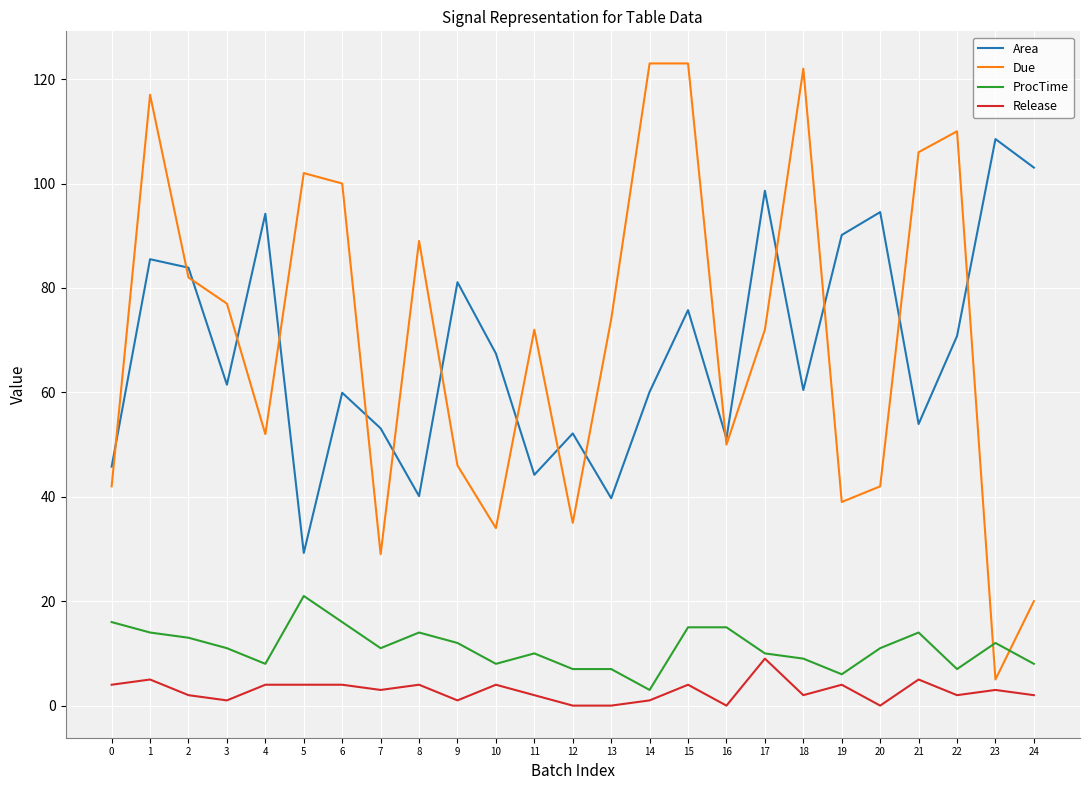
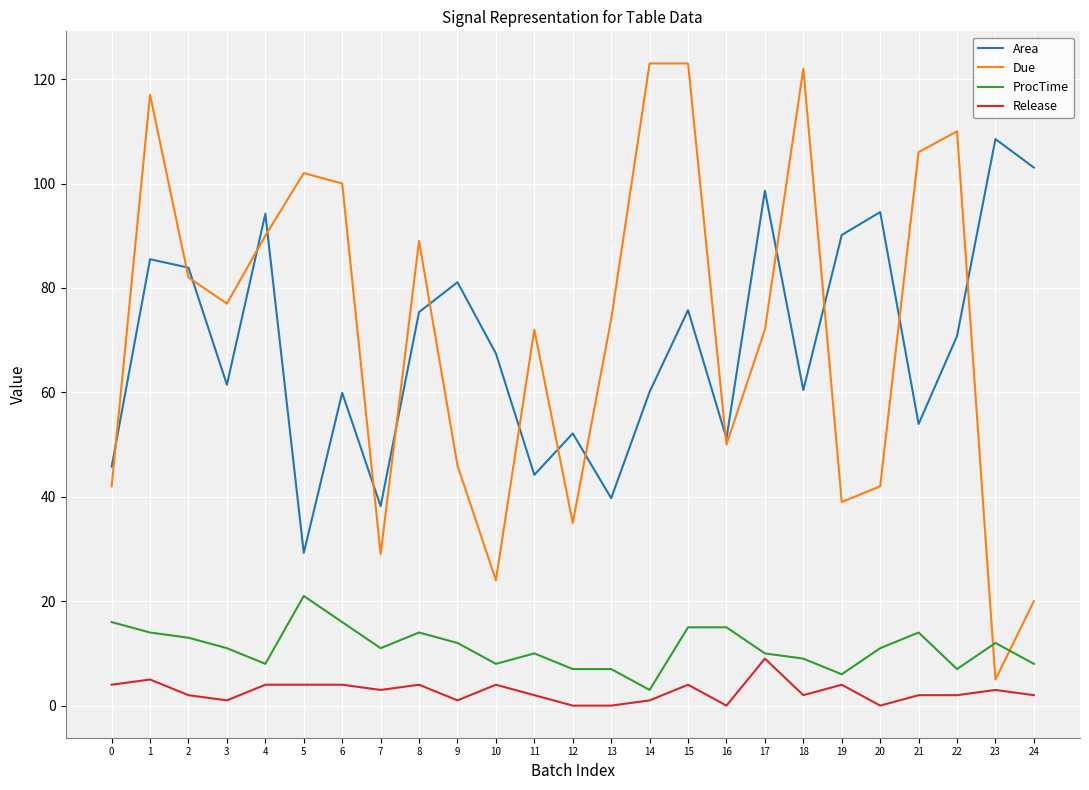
Due, 4: 52 -> 90
Area, 7: 53 -> 38
Area, 8: 40 -> 75
Due, 10: 34 -> 24
Release, 21: 5 -> 2
